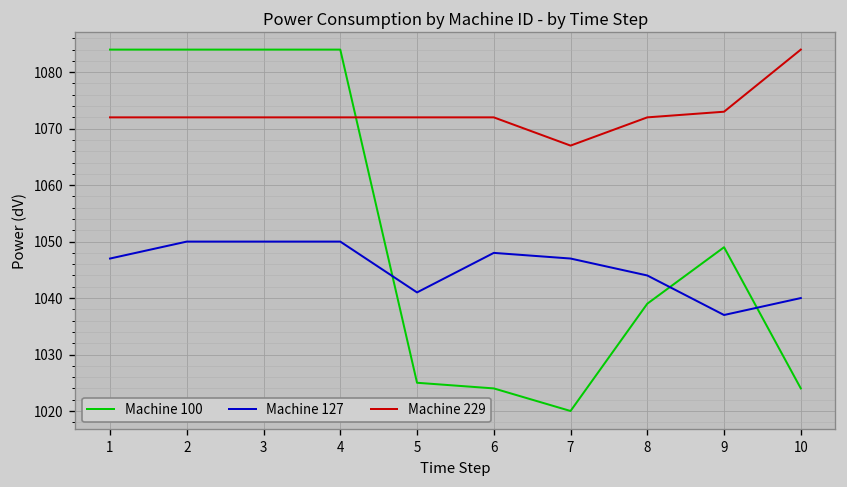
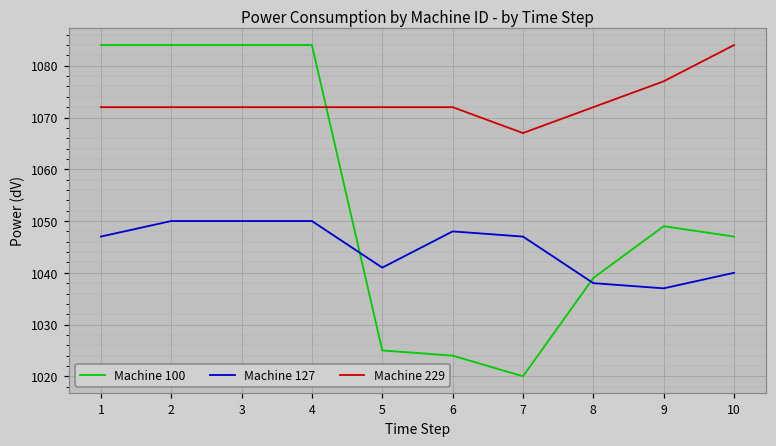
Machine 127, 8: 1044 -> 1038
Machine 229, 9: 1073 -> 1077
Machine 100, 10: 1024 -> 1047
